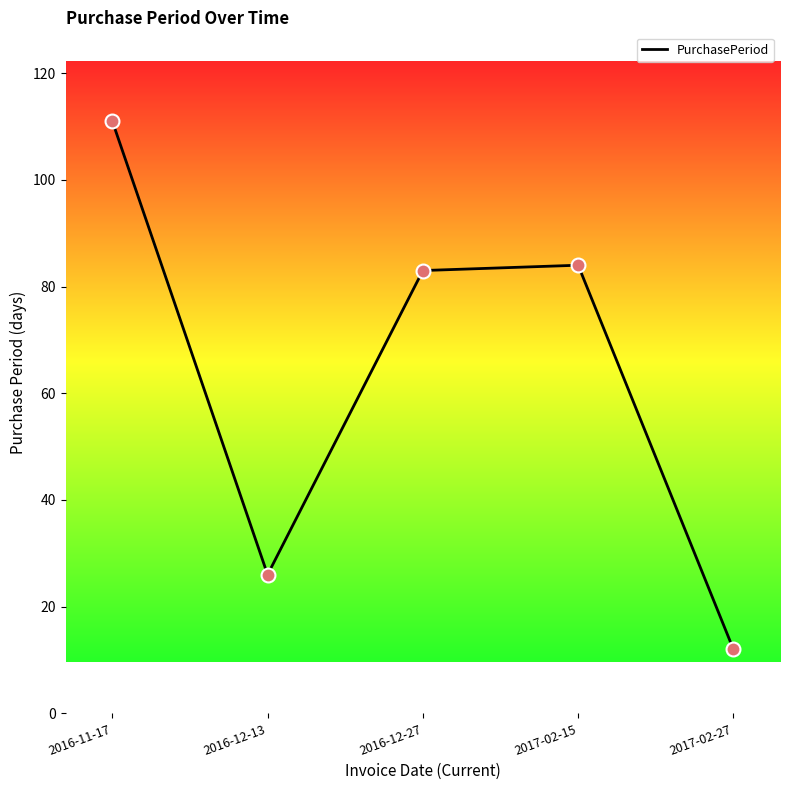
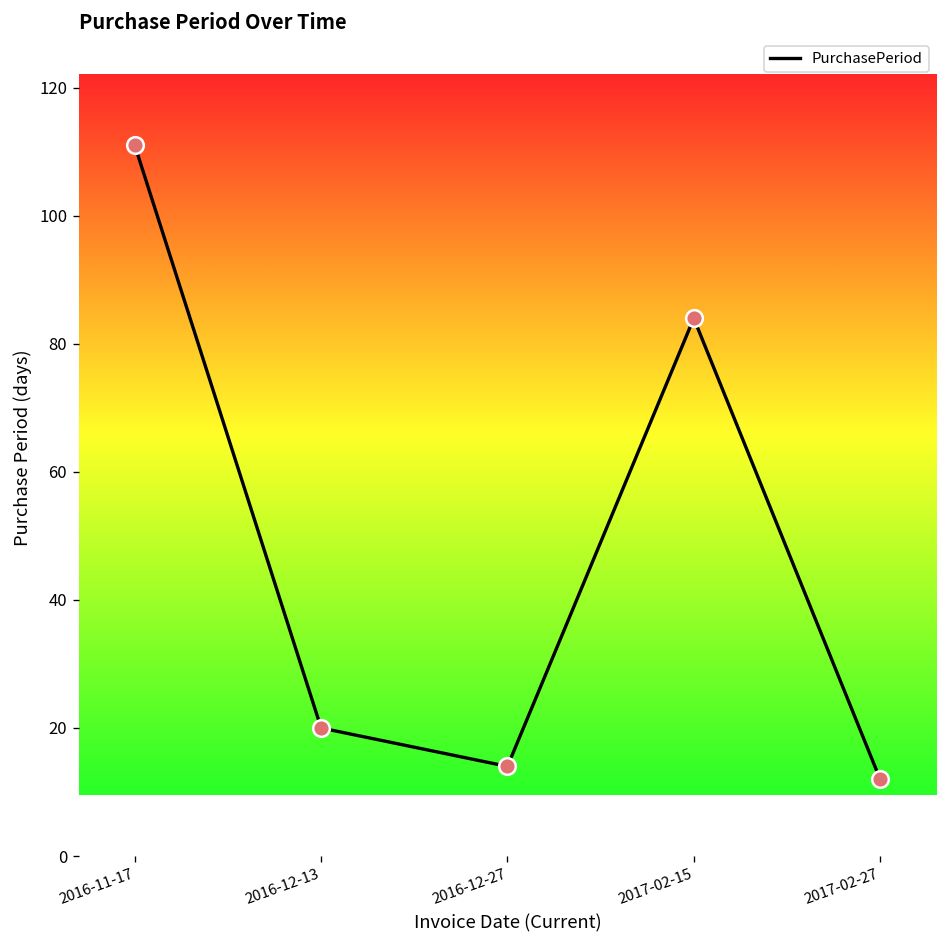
2016-12-13: 26 -> 20
2016-12-27: 83 -> 14
